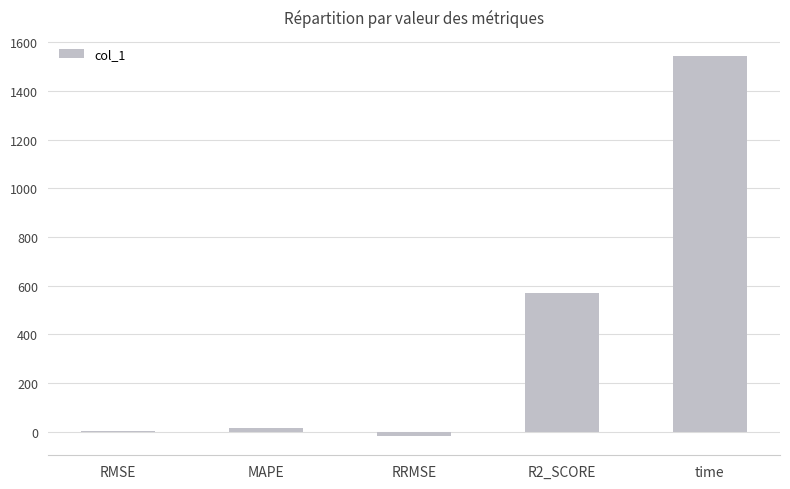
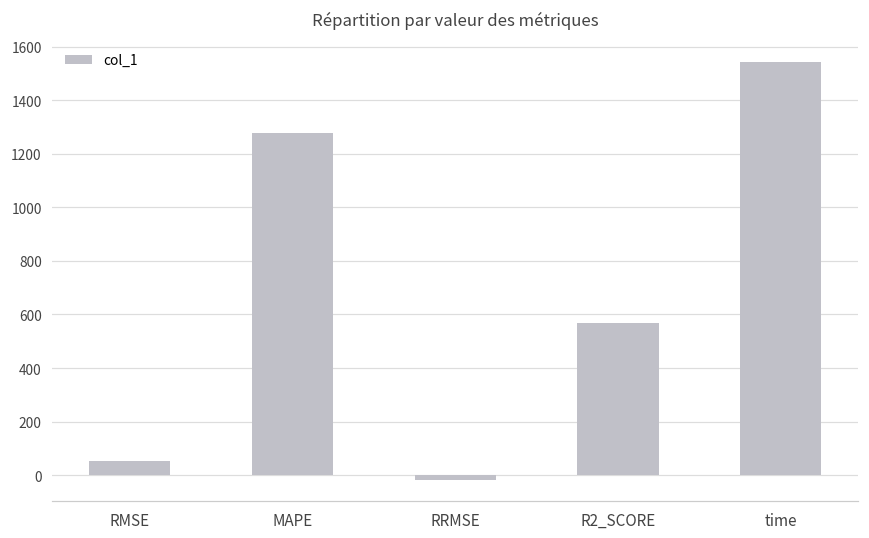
RMSE: 0 -> 50
MAPE: 20 -> 1280
